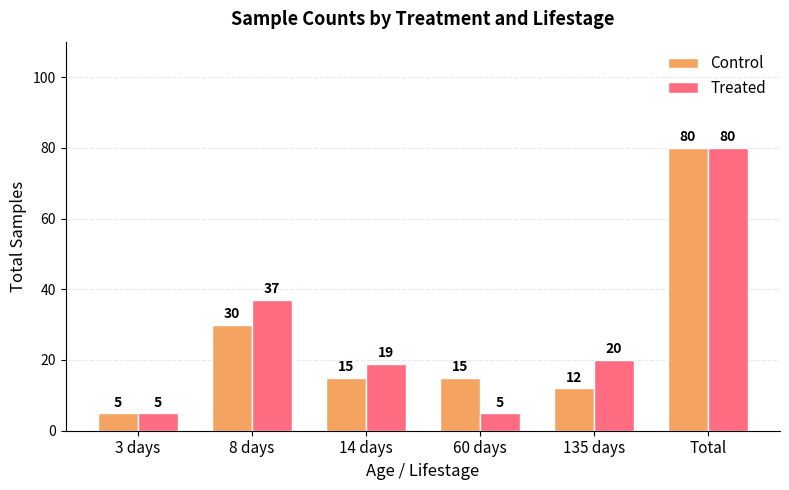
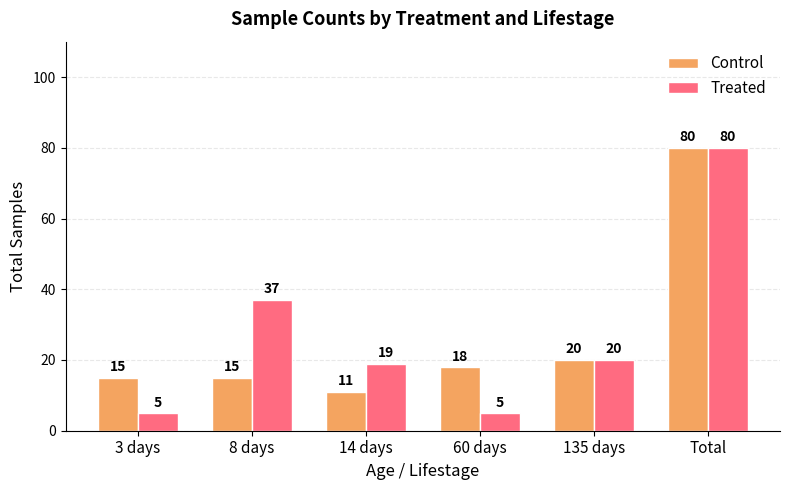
Control, 3 days: 5 -> 15
Control, 8 days: 30 -> 15
Control, 14 days: 15 -> 11
Control, 60 days: 15 -> 18
Control, 135 days: 12 -> 20
